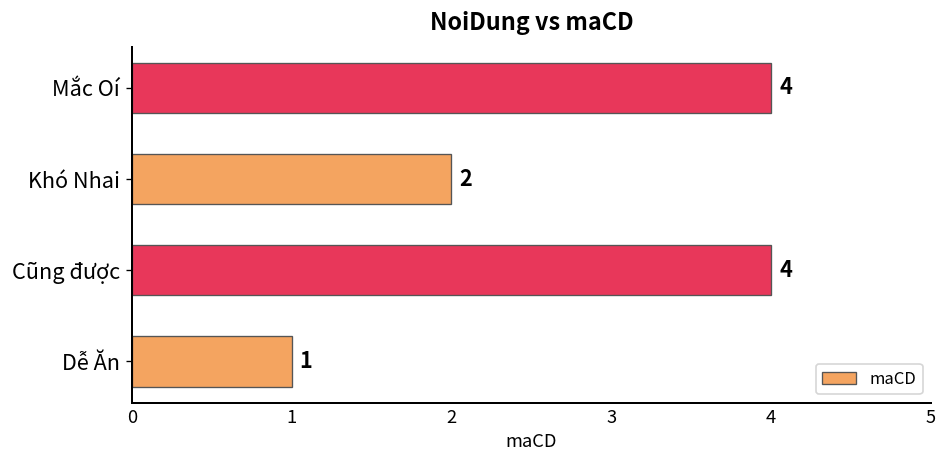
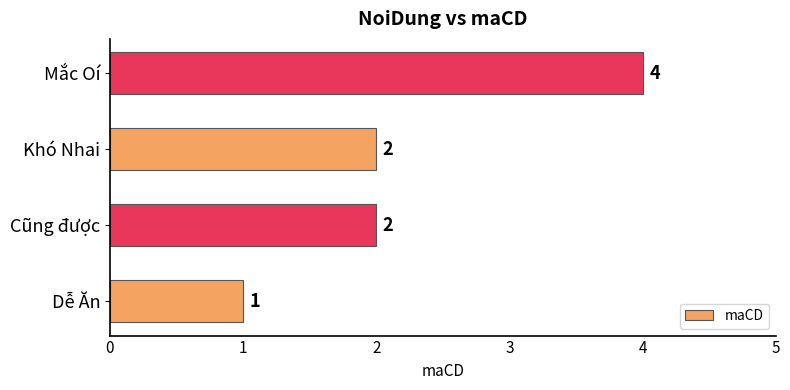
Cũng được: 4 -> 2
